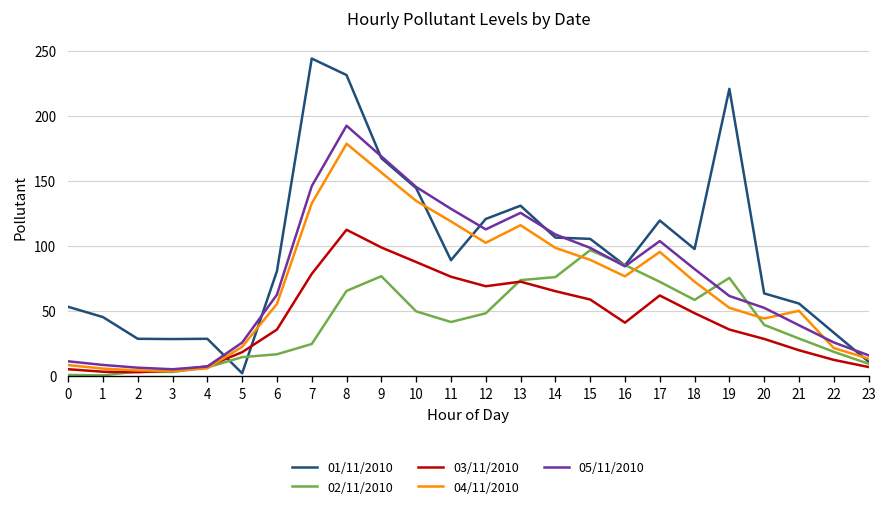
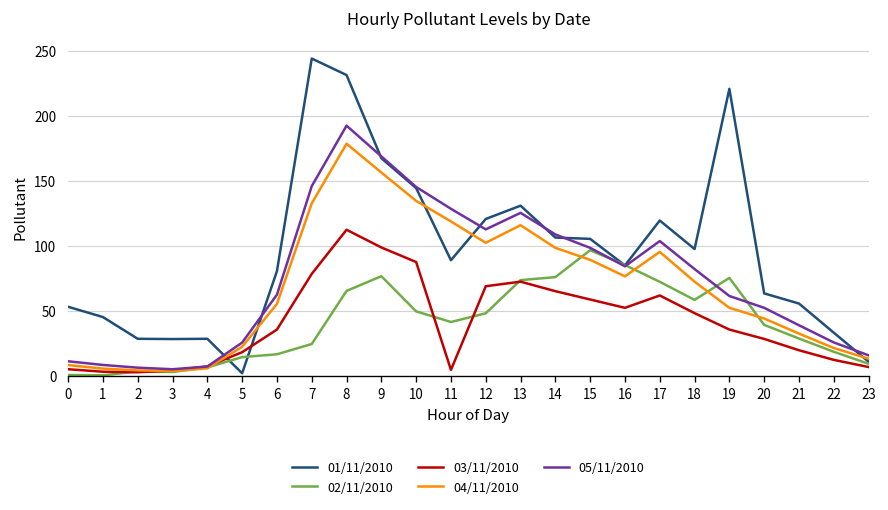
03/11/2010, 11: 76 -> 5
03/11/2010, 16: 41 -> 52
04/11/2010, 21: 50 -> 33
